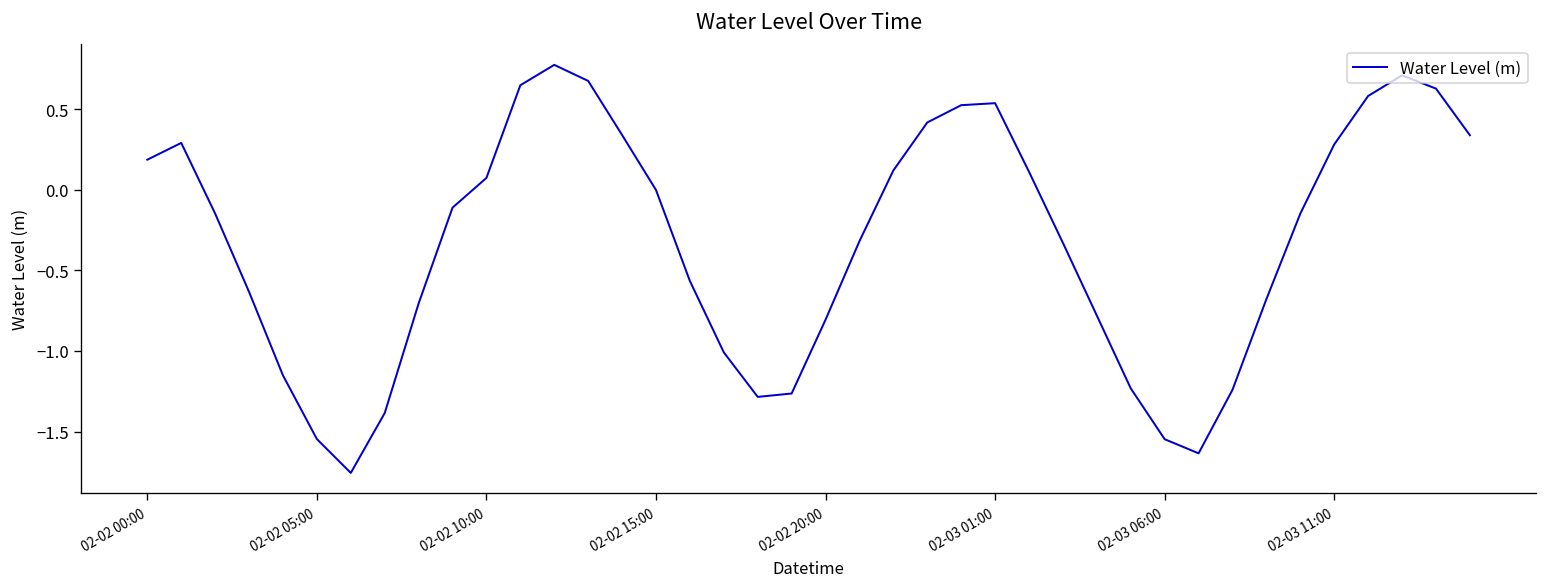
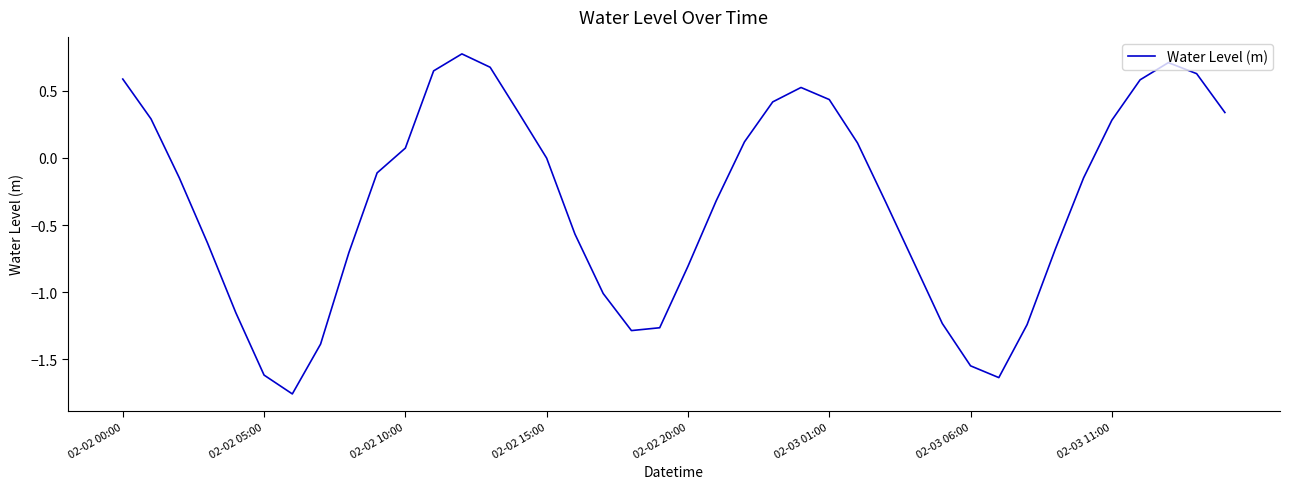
02-02 00:00: 0.19 -> 0.59
02-02 05:00: -1.55 -> -1.62
02-03 01:00: 0.54 -> 0.43
